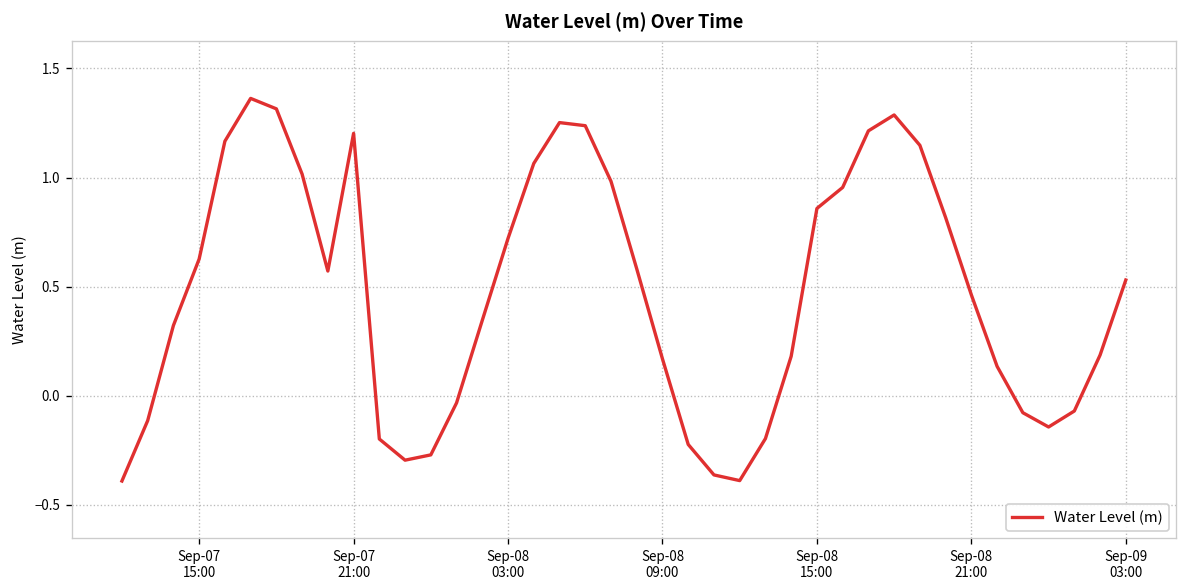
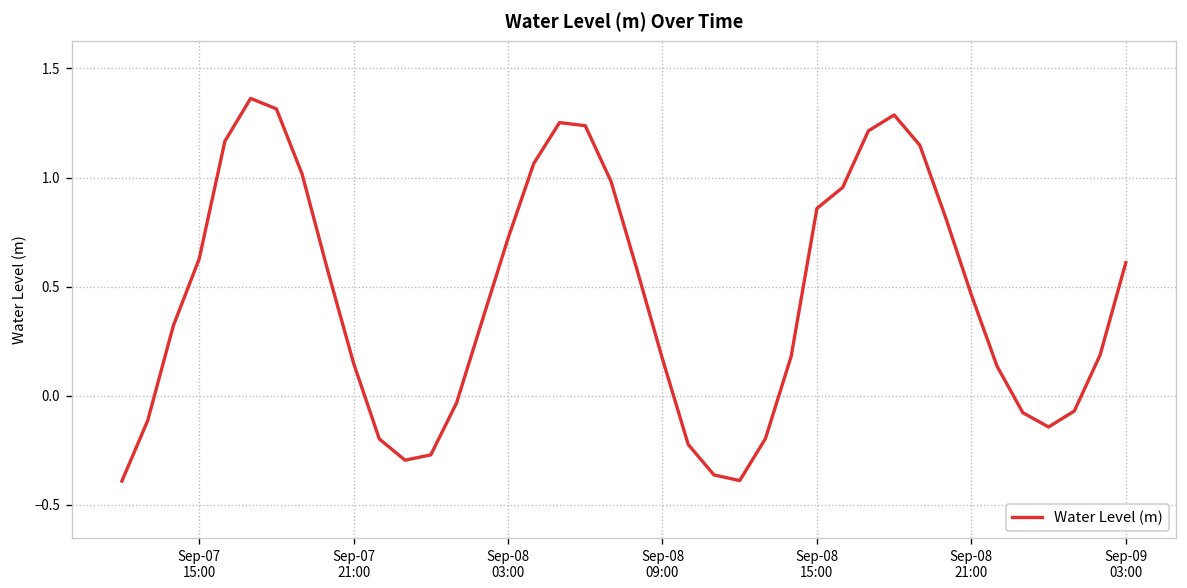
Sep-07 21:00: 1.20 -> 0.15
Sep-09 03:00: 0.53 -> 0.61
